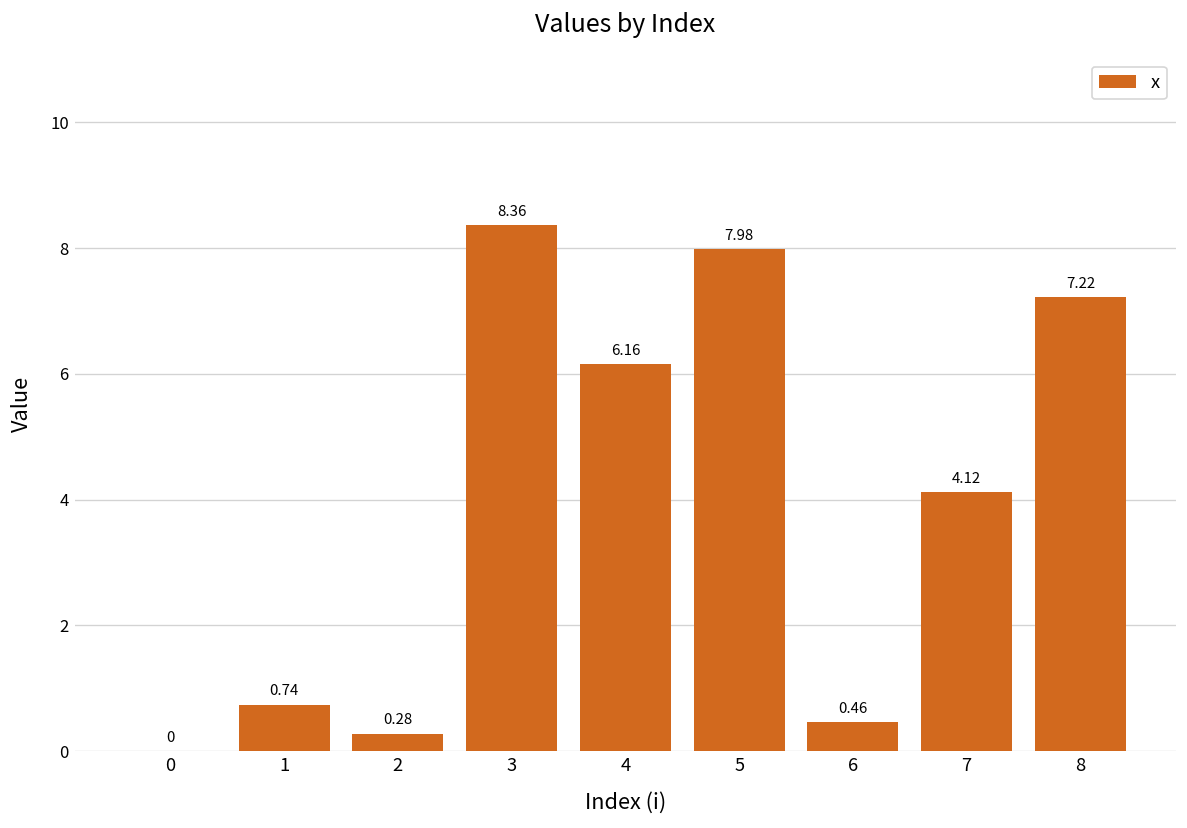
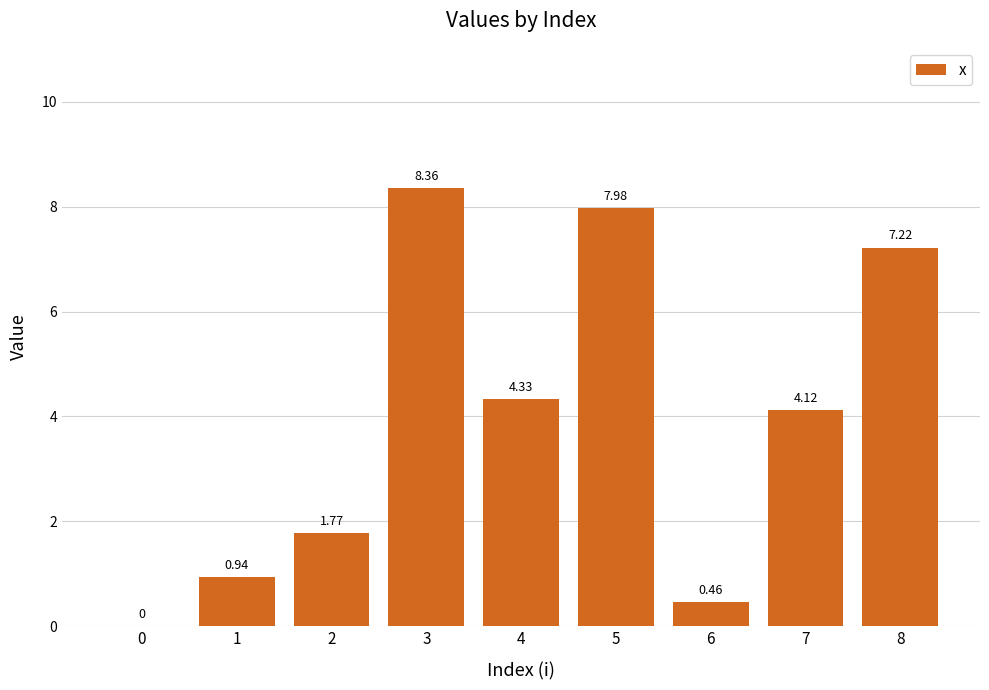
1: 0.74 -> 0.94
2: 0.28 -> 1.77
4: 6.16 -> 4.33
